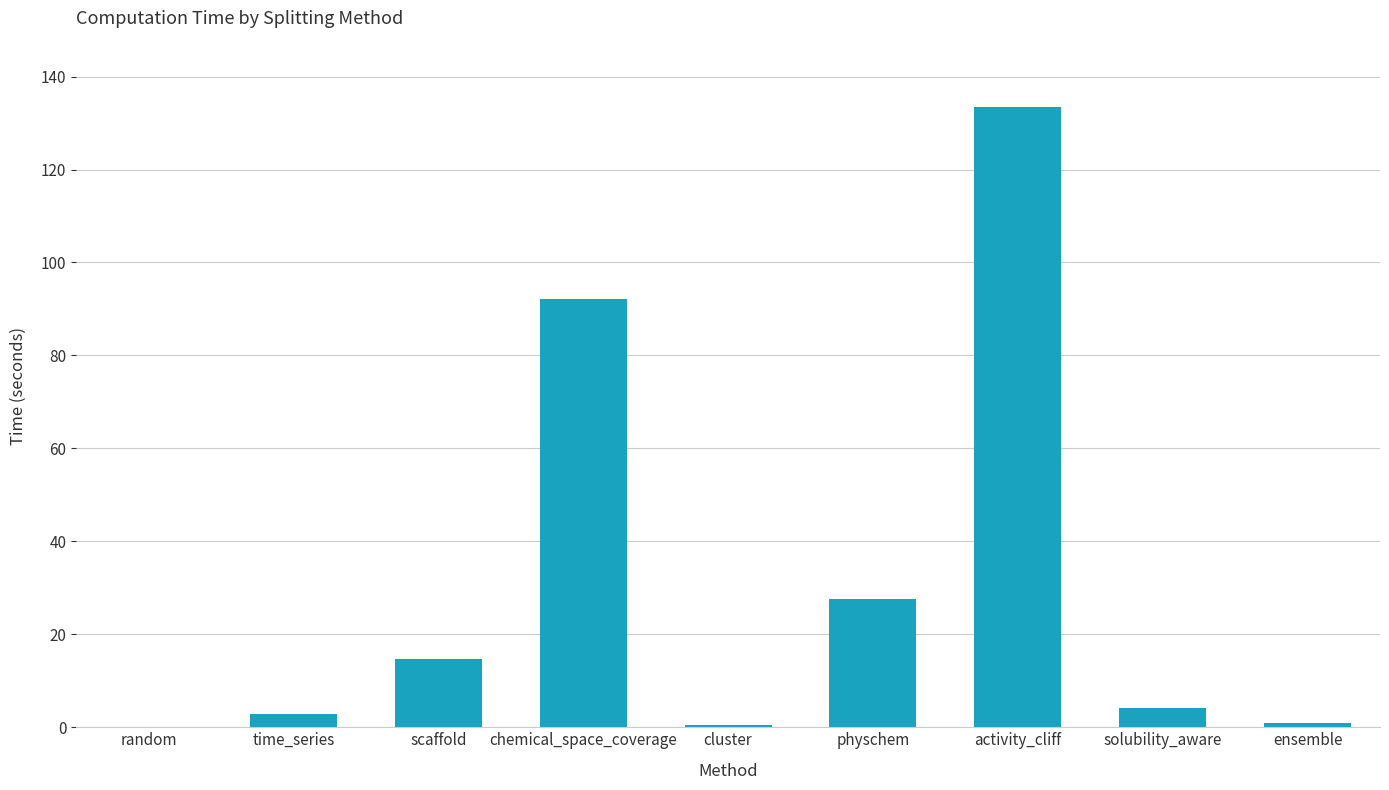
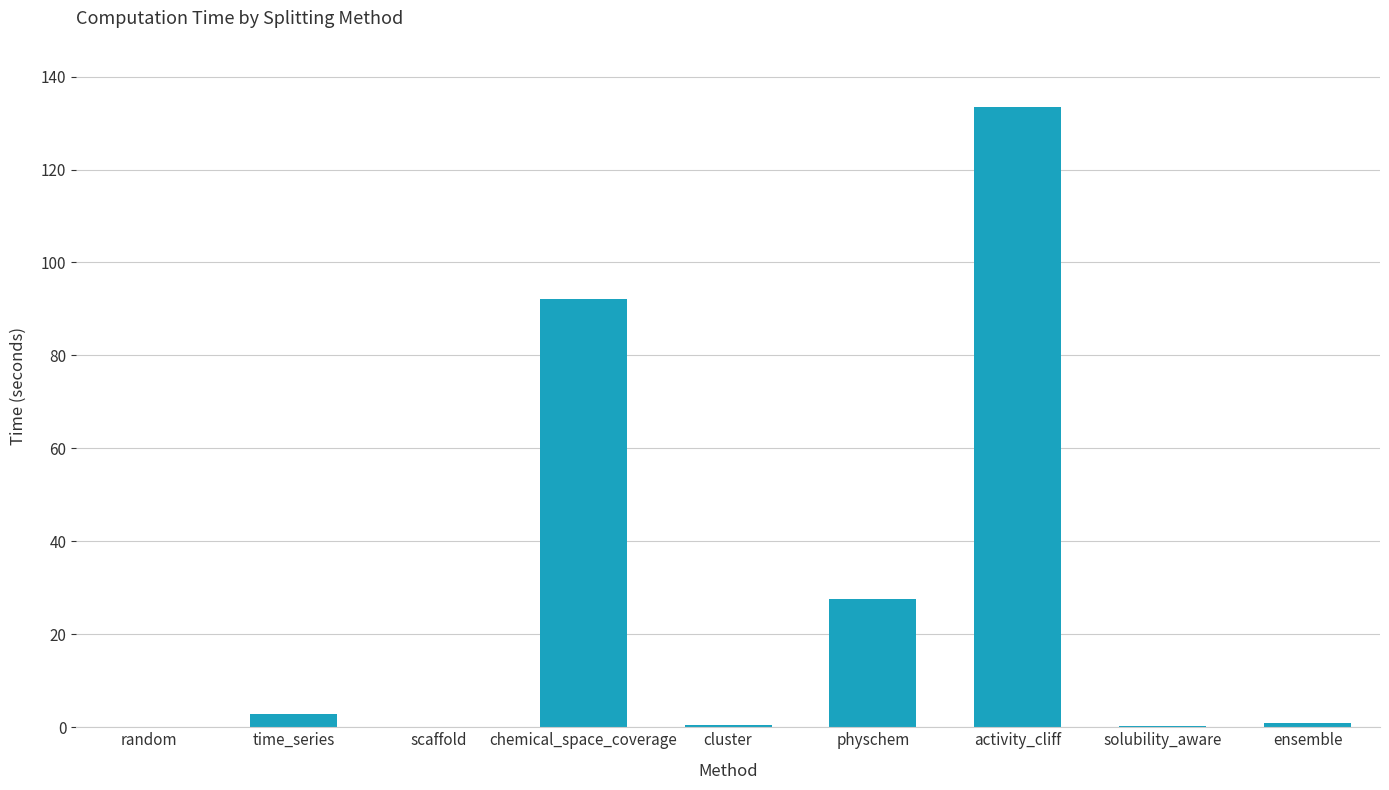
scaffold: 15 -> 0
solubility_aware: 4 -> 0
